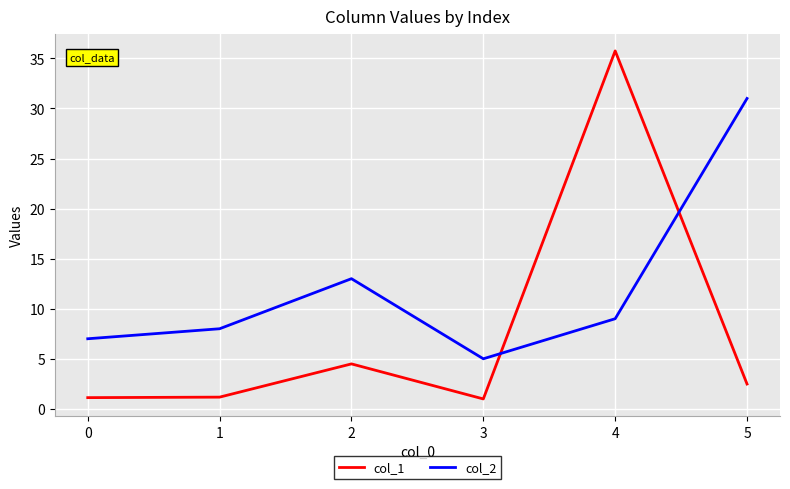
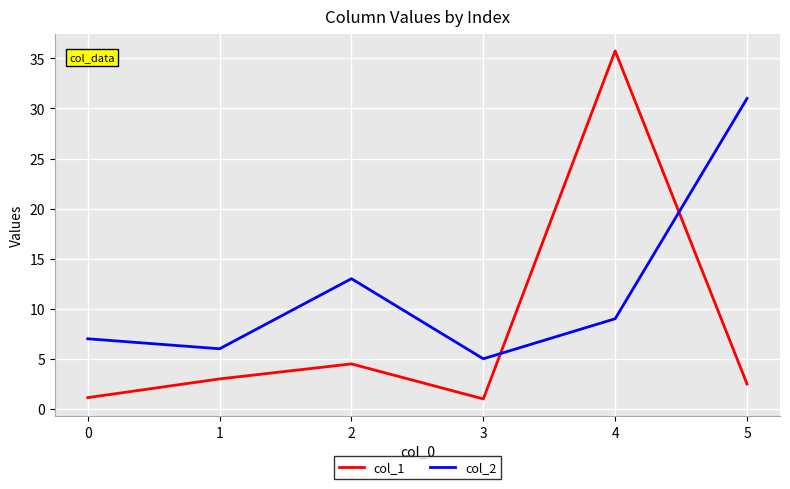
col_1, 1: 1.2 -> 3.0
col_2, 1: 8 -> 6
